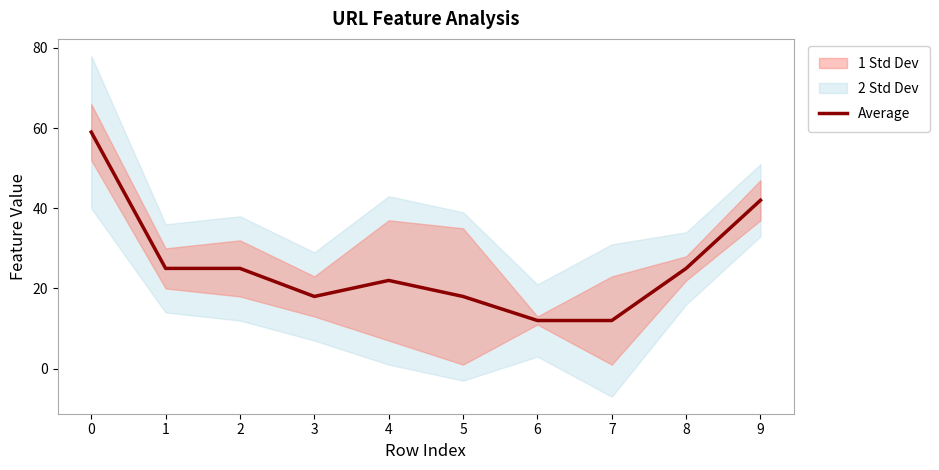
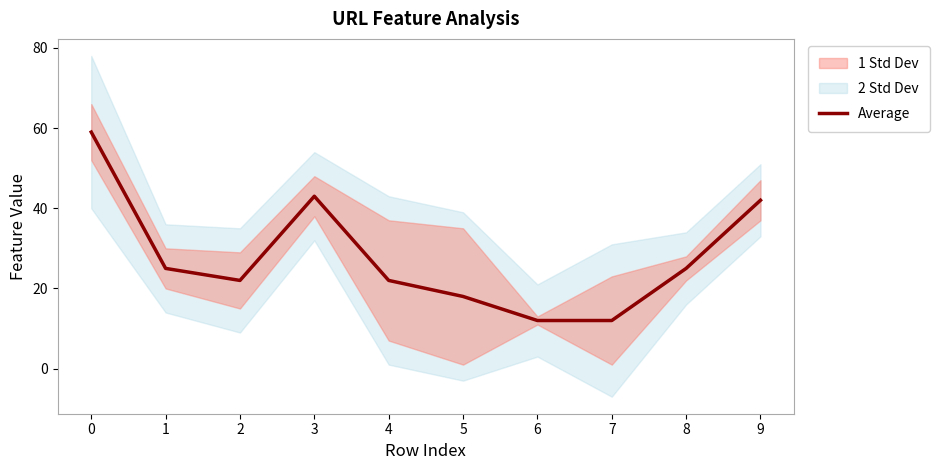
Average, 2: 25 -> 22
Average, 3: 18 -> 43
